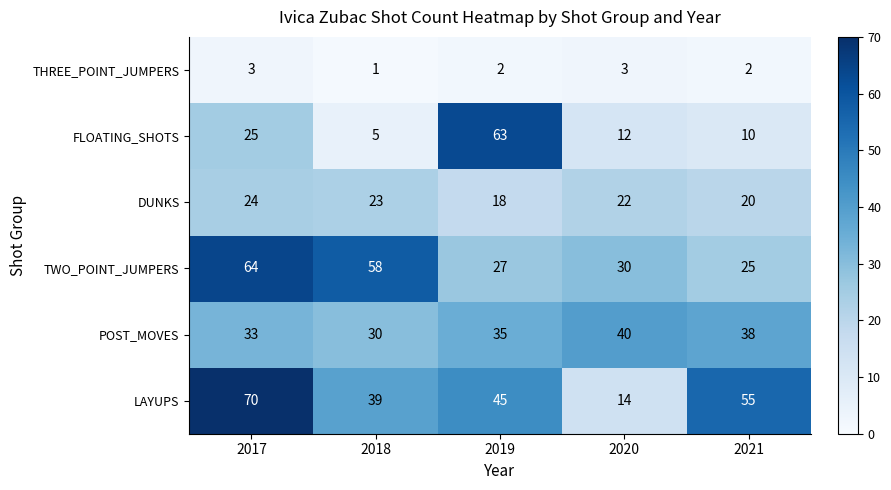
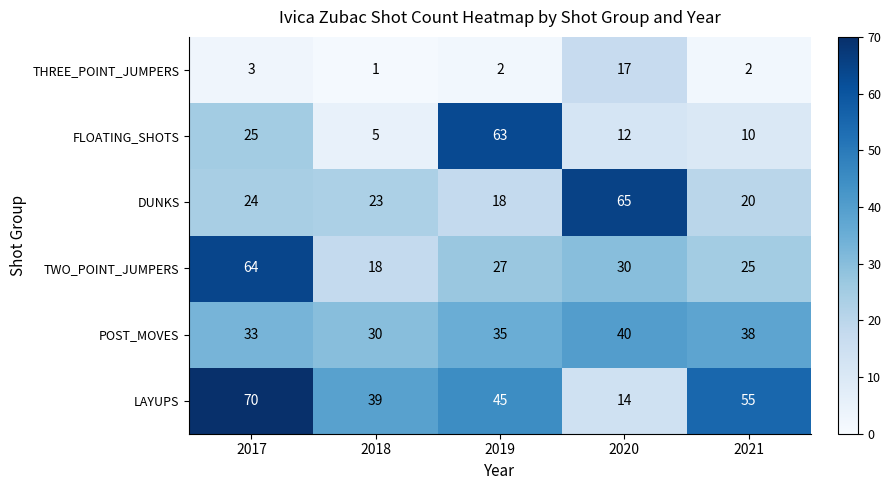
THREE_POINT_JUMPERS, 2020: 3 -> 17
DUNKS, 2020: 22 -> 65
TWO_POINT_JUMPERS, 2018: 58 -> 18
